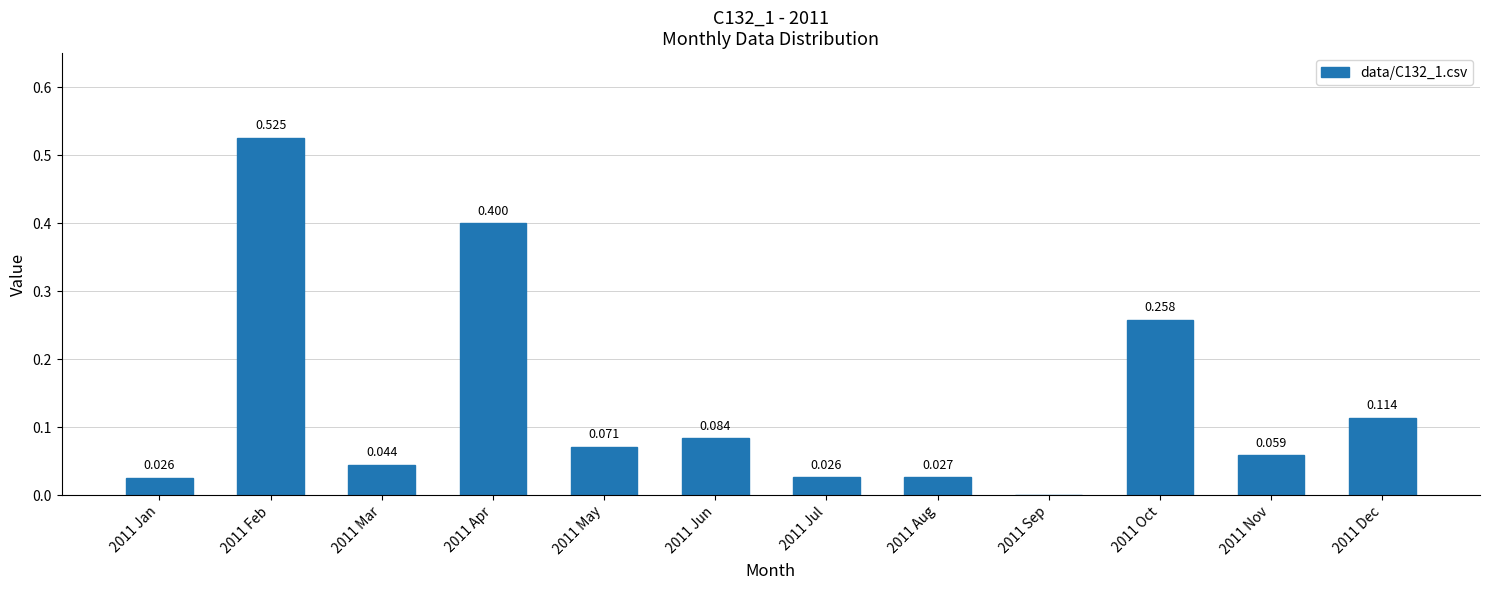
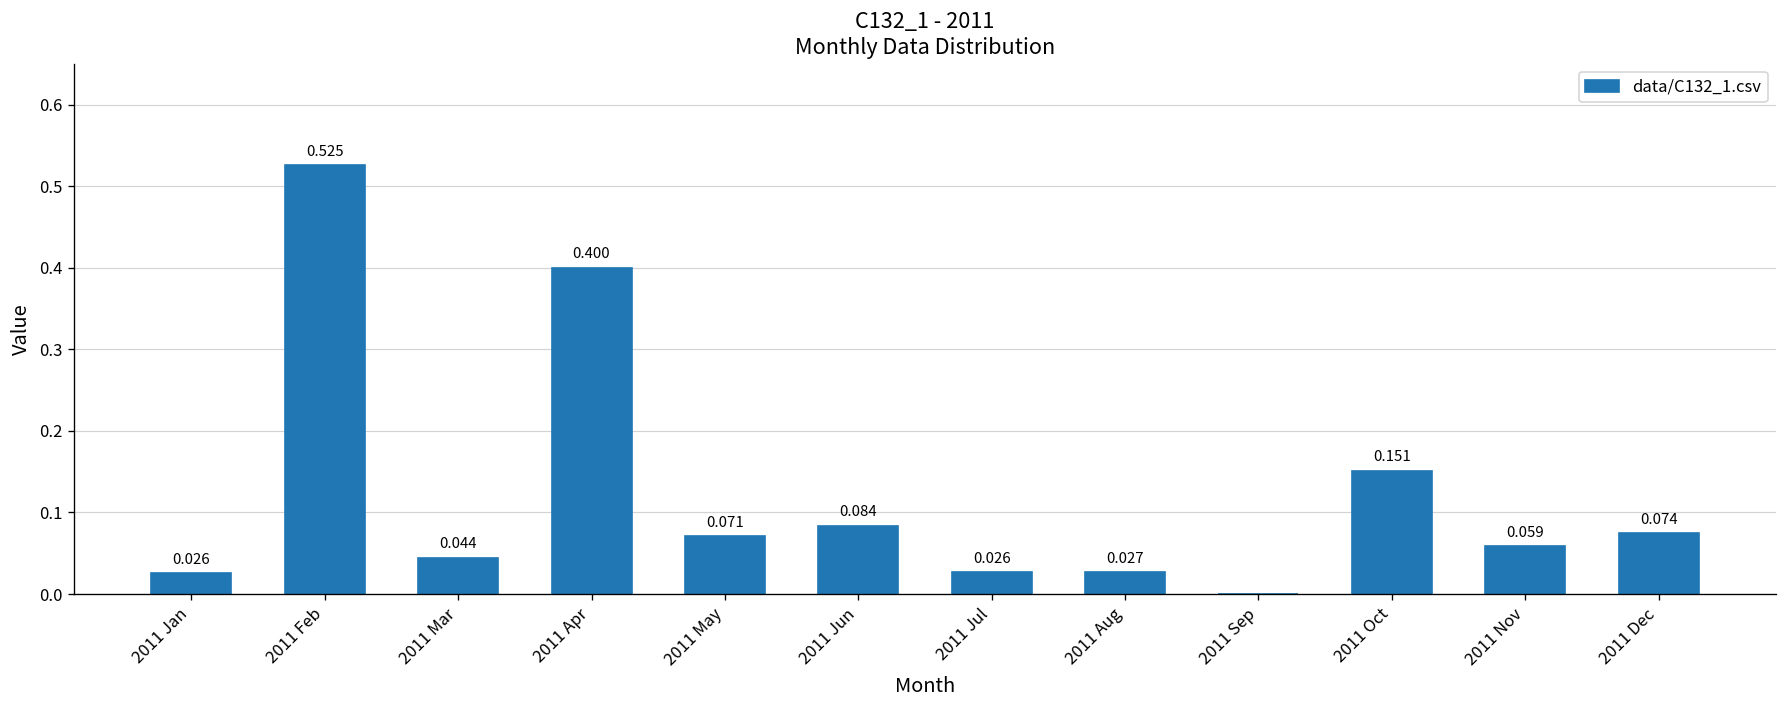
2011 Oct: 0.258 -> 0.151
2011 Dec: 0.114 -> 0.074
